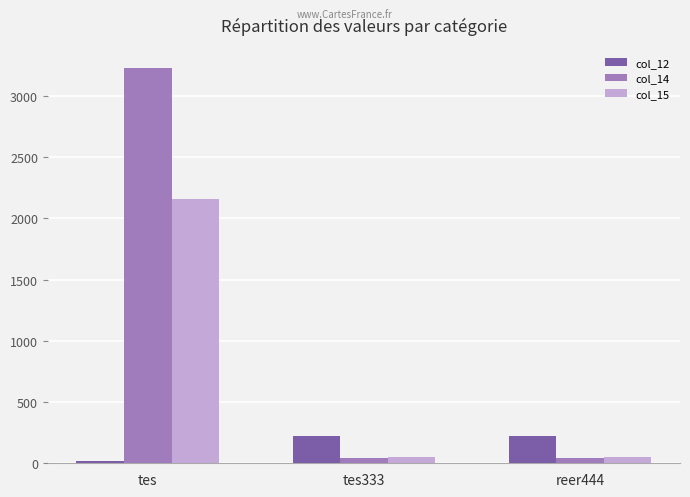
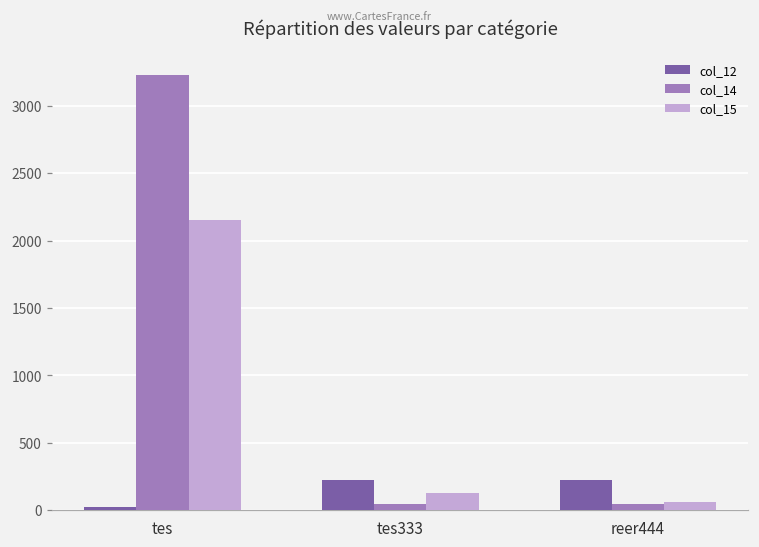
col_15, tes333: 60 -> 130
